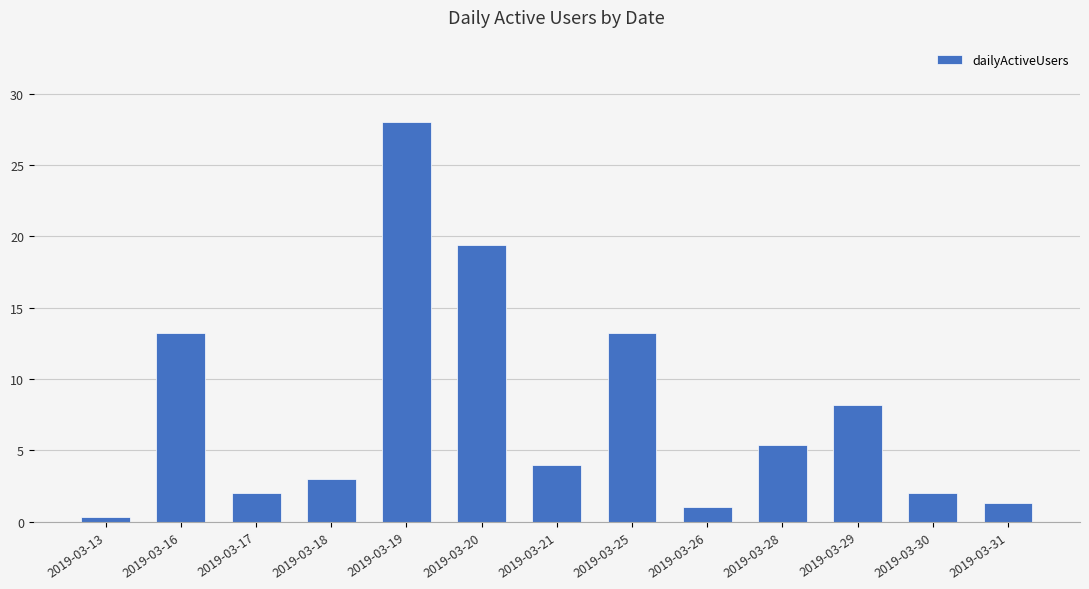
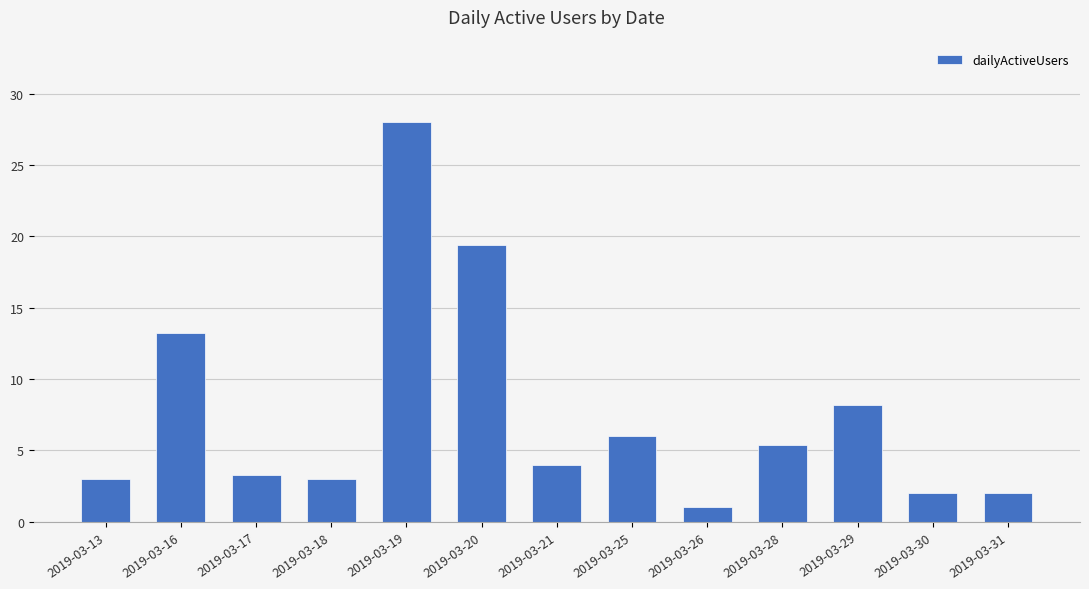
2019-03-13: 0.3 -> 3.0
2019-03-17: 2.0 -> 3.3
2019-03-25: 13.2 -> 6.0
2019-03-31: 1.3 -> 2.0
